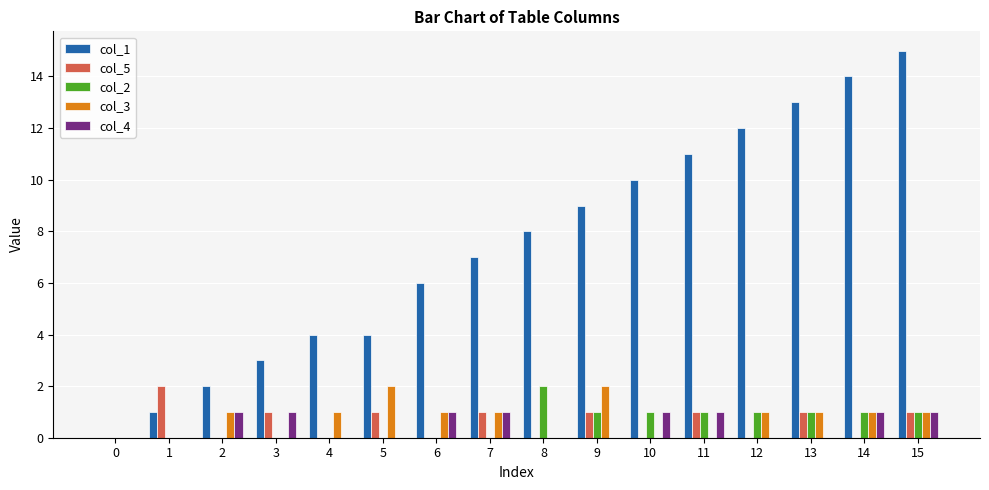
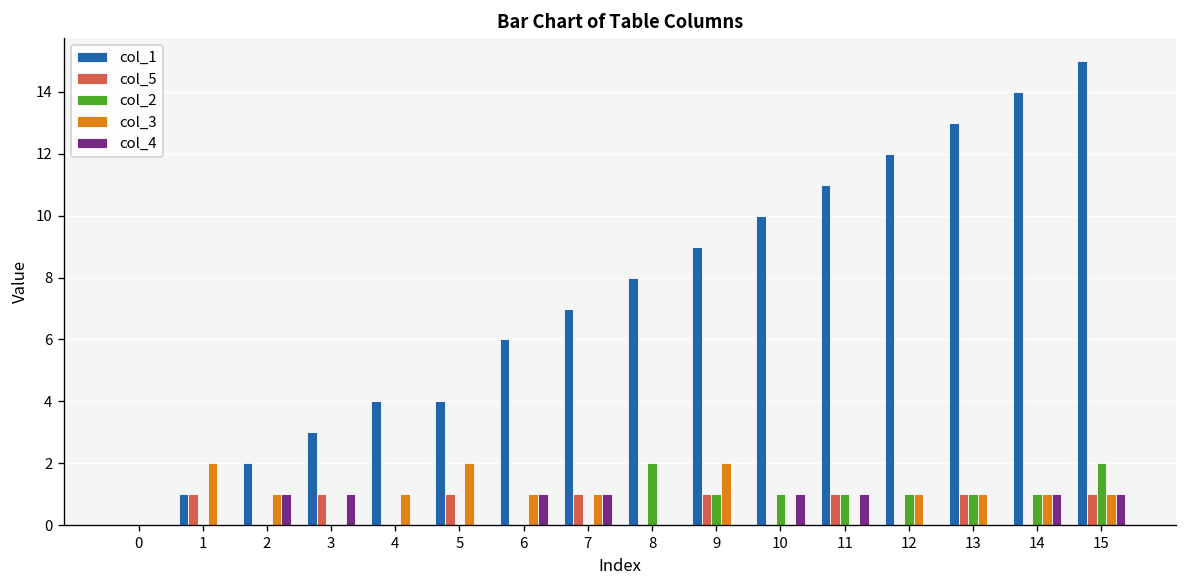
col_5, 1: 2 -> 1
col_3, 1: 0 -> 2
col_2, 15: 1 -> 2
